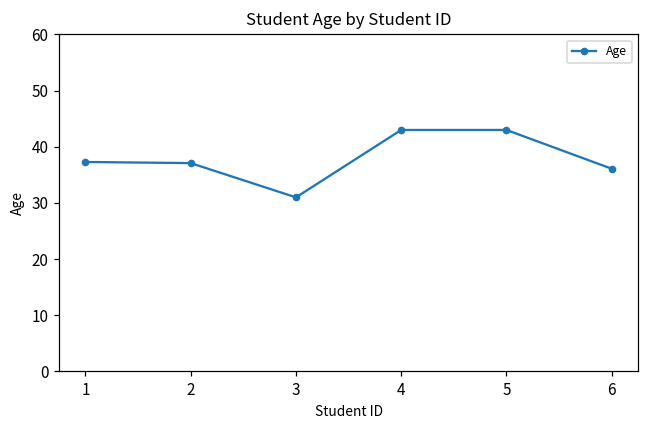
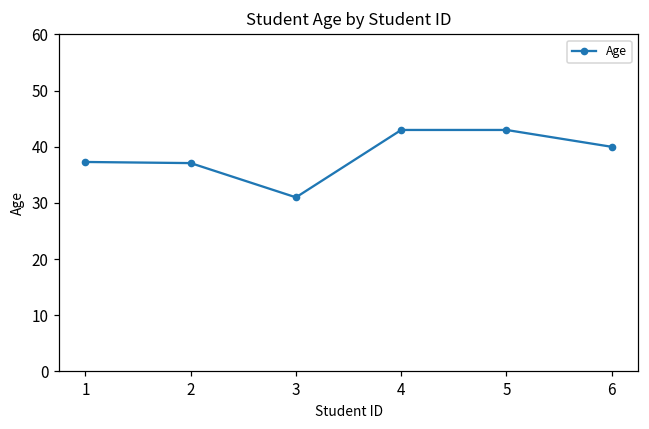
6: 36 -> 40
